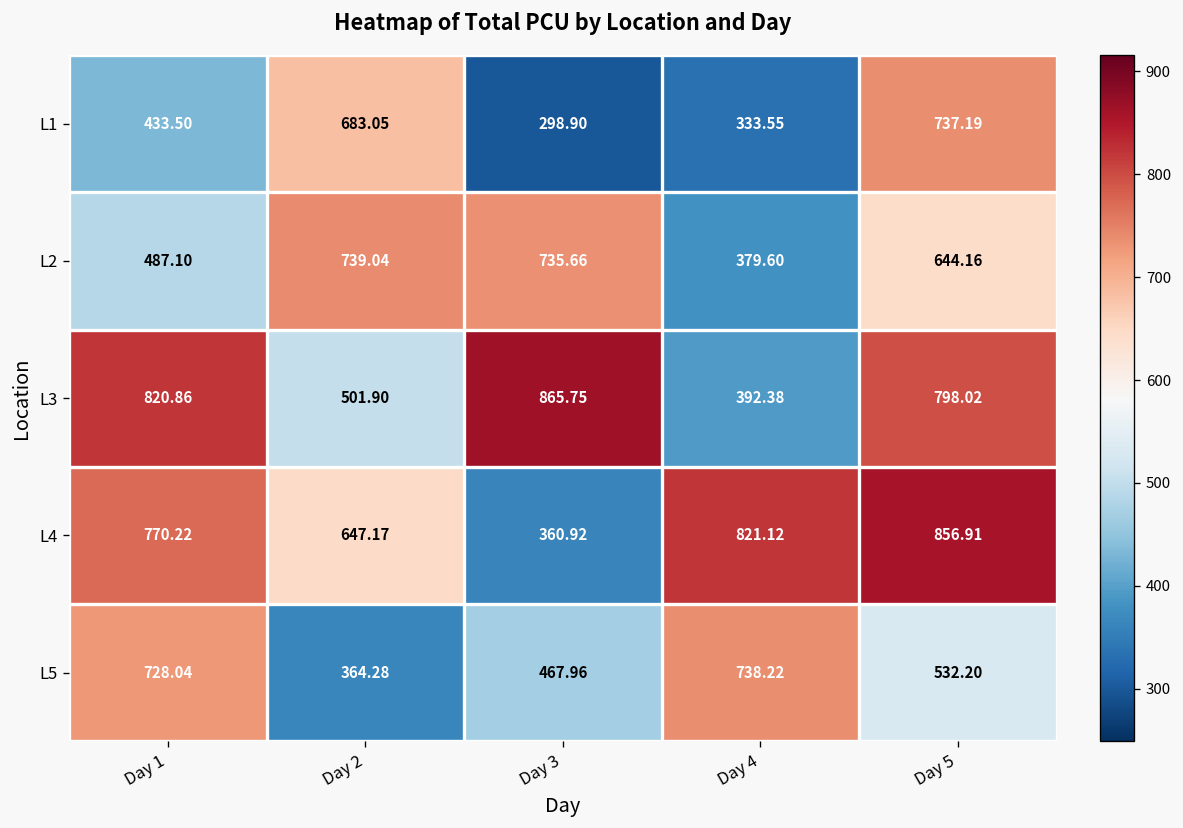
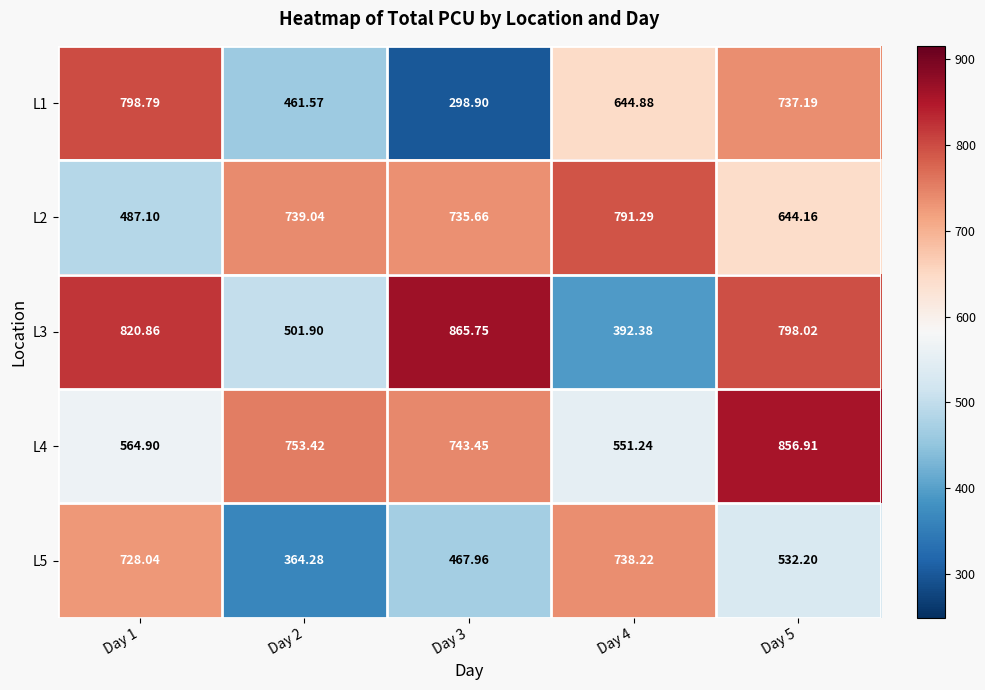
L1, Day 1: 433.50 -> 798.79
L1, Day 2: 683.05 -> 461.57
L1, Day 4: 333.55 -> 644.88
L2, Day 4: 379.60 -> 791.29
L4, Day 1: 770.22 -> 564.90
L4, Day 2: 647.17 -> 753.42
L4, Day 3: 360.92 -> 743.45
L4, Day 4: 821.12 -> 551.24
